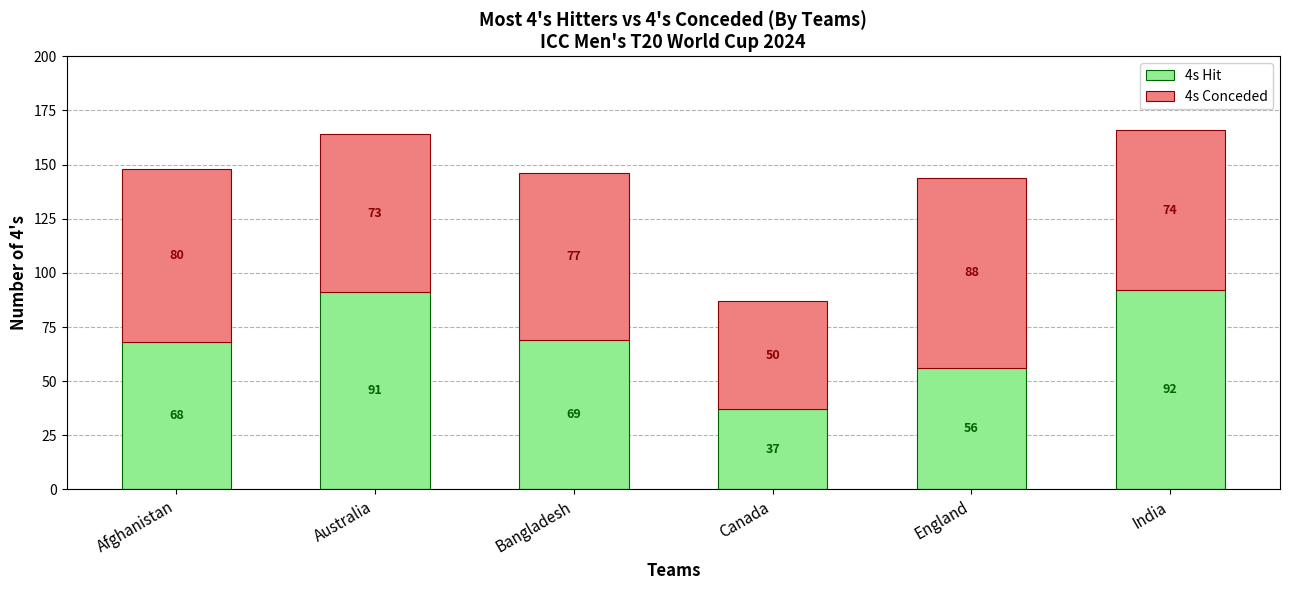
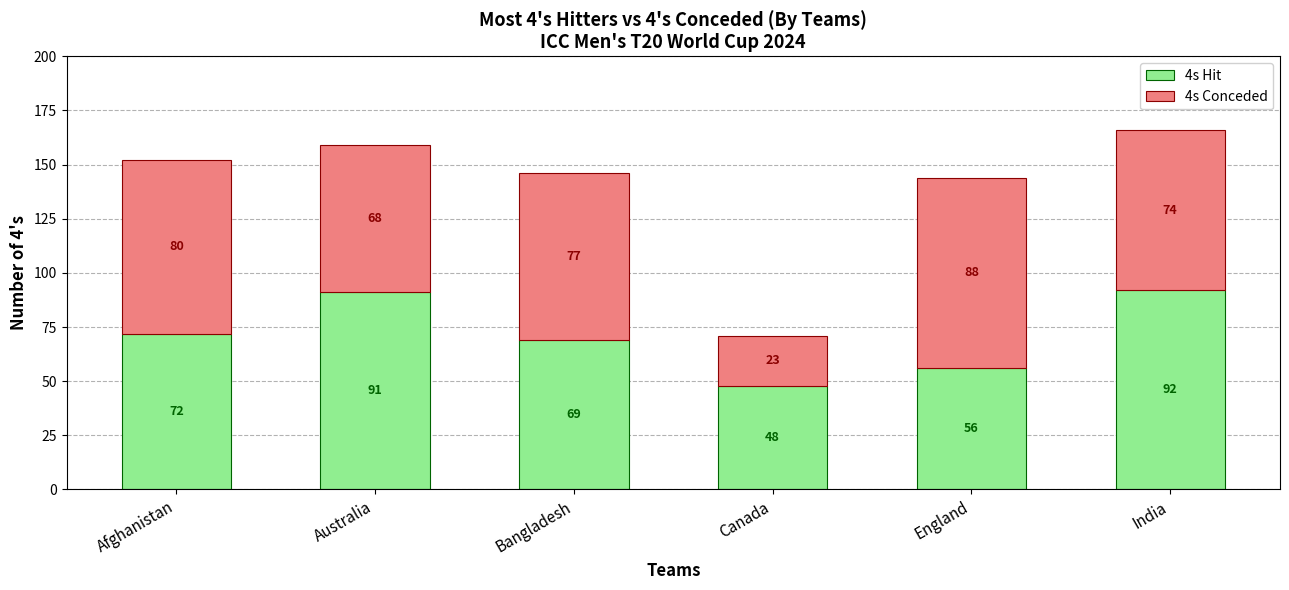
4s Hit, Afghanistan: 68 -> 72
4s Conceded, Australia: 73 -> 68
4s Hit, Canada: 37 -> 48
4s Conceded, Canada: 50 -> 23
